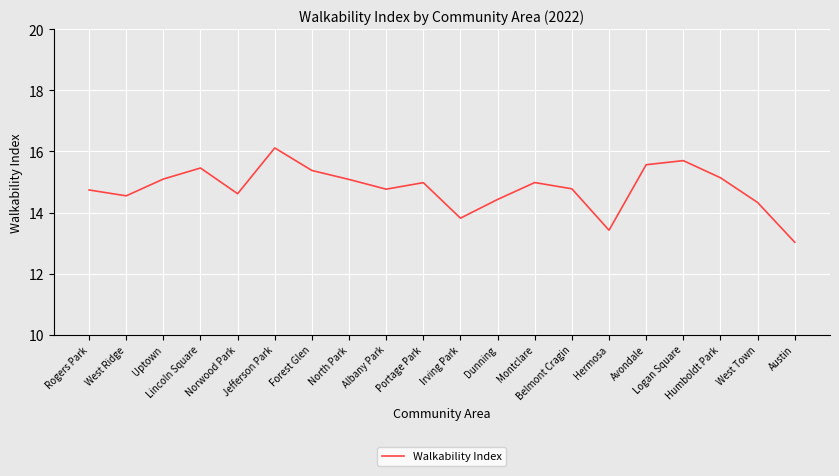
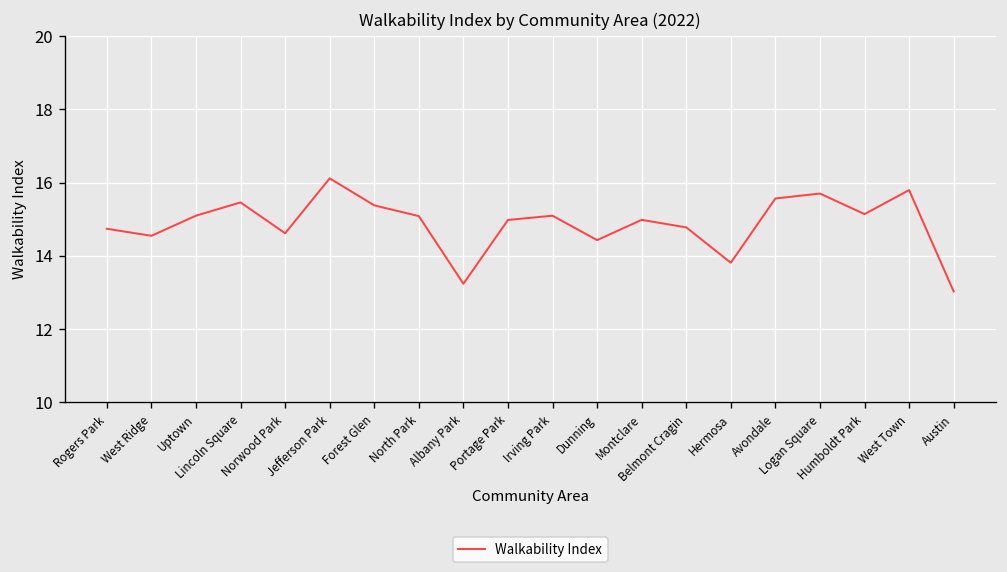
Albany Park: 14.8 -> 13.2
Irving Park: 13.8 -> 15.1
Hermosa: 13.4 -> 13.8
West Town: 14.3 -> 15.8
